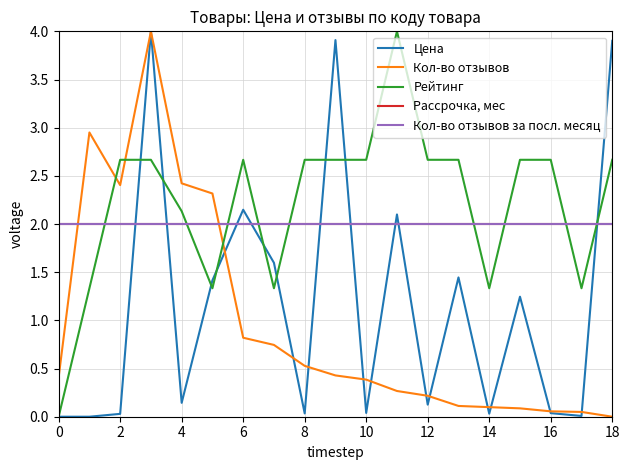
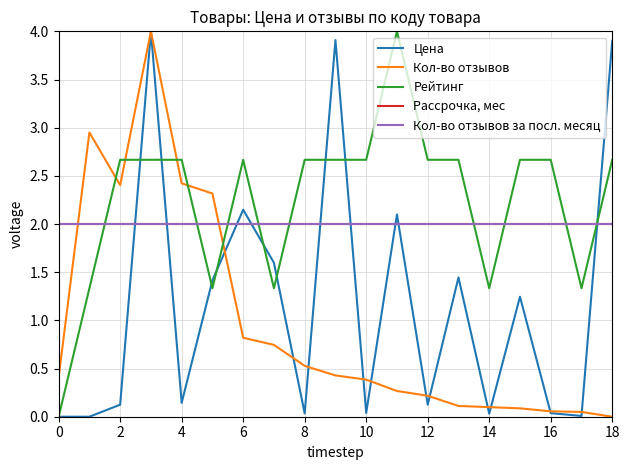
Цена, 2: 0.0 -> 0.1
Рейтинг, 4: 2.1 -> 2.7
